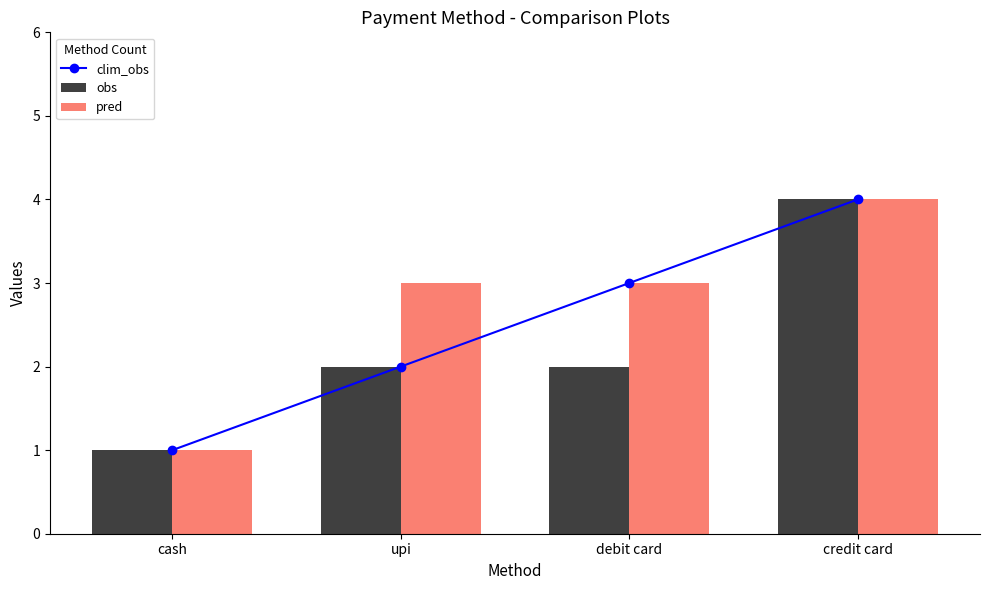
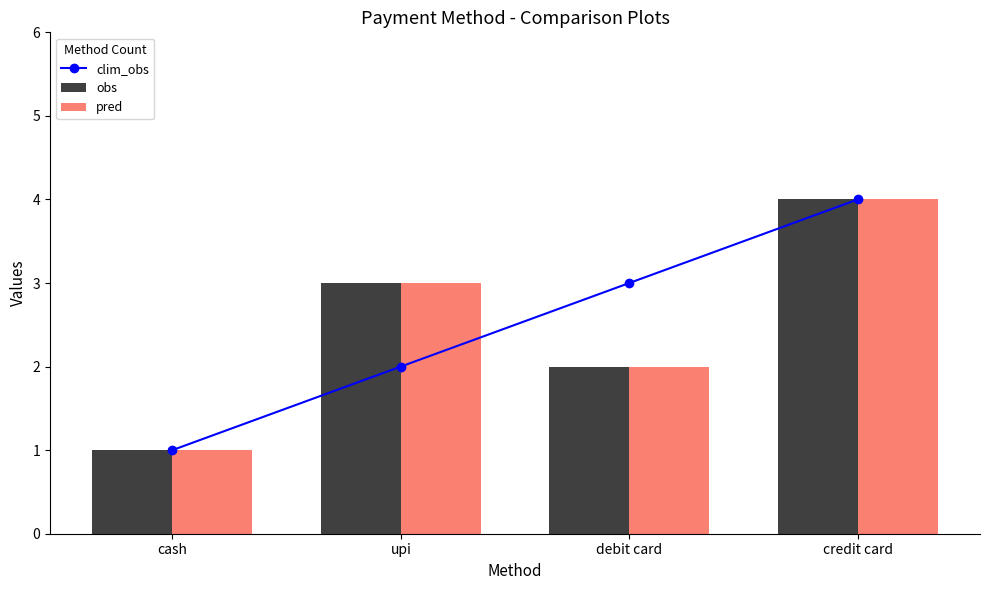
obs, upi: 2 -> 3
pred, debit card: 3 -> 2
